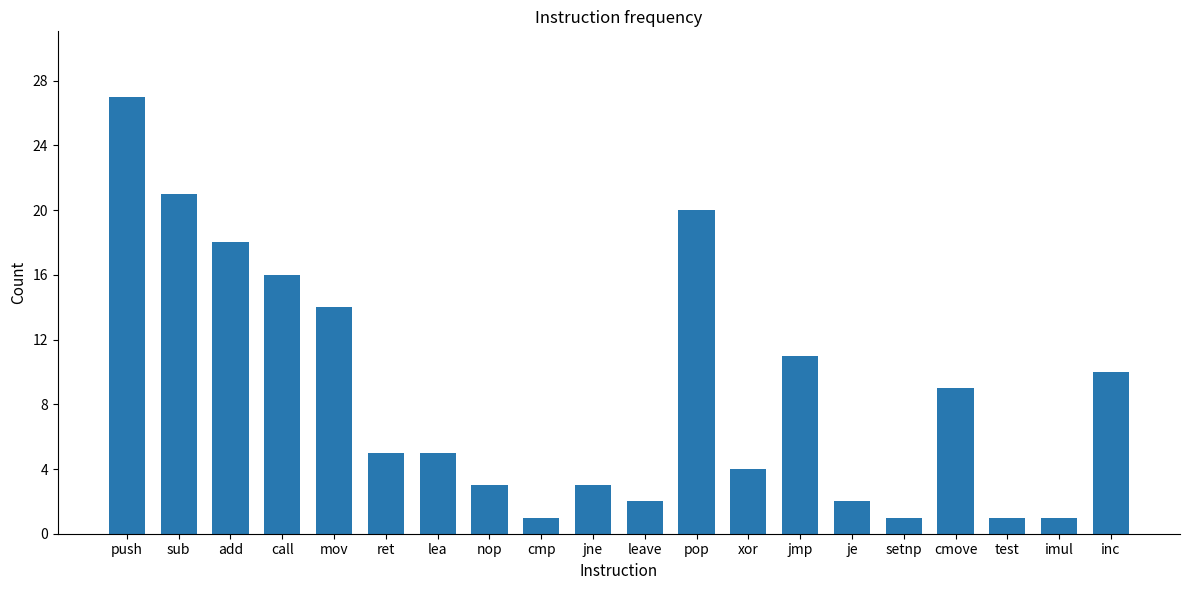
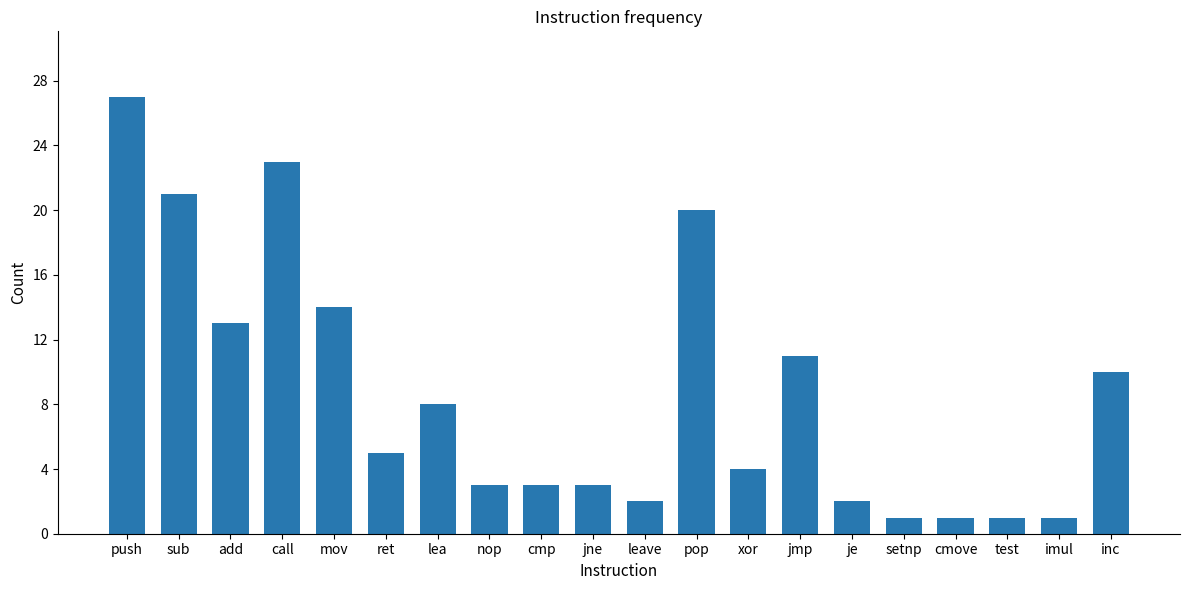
add: 18 -> 13
call: 16 -> 23
lea: 5 -> 8
cmp: 1 -> 3
cmove: 9 -> 1
